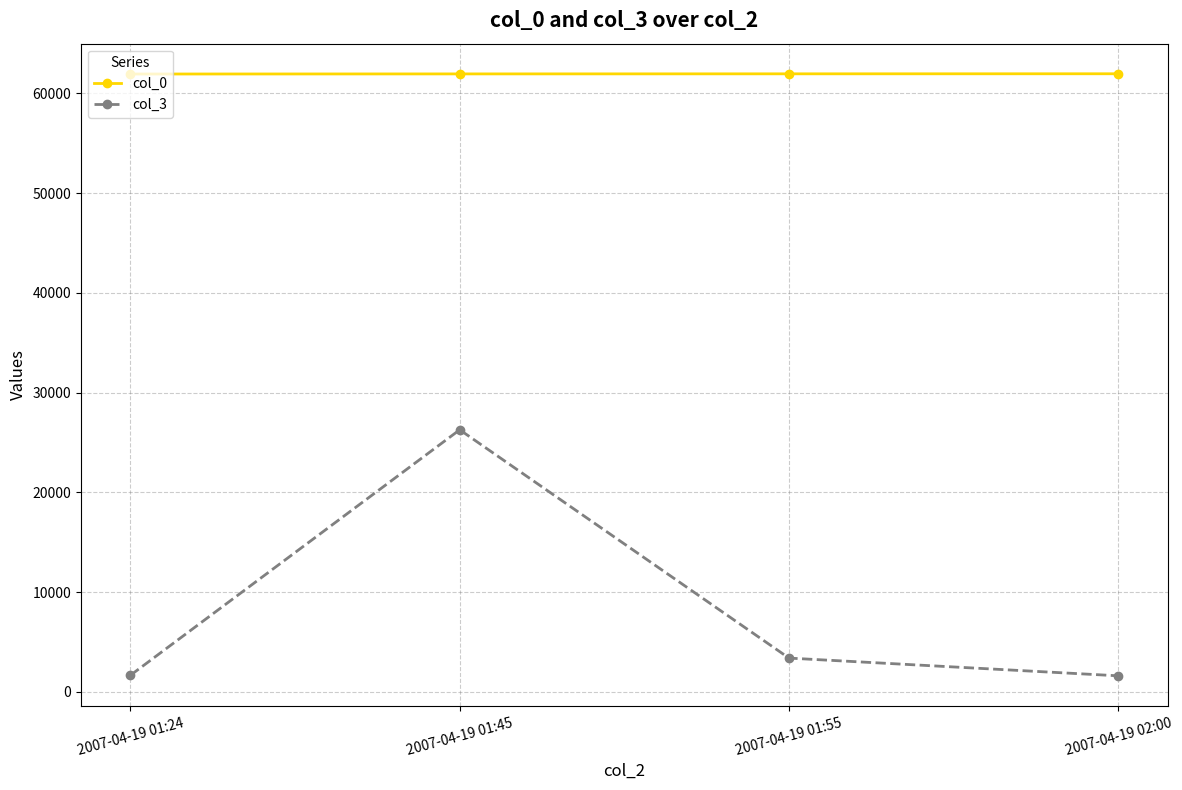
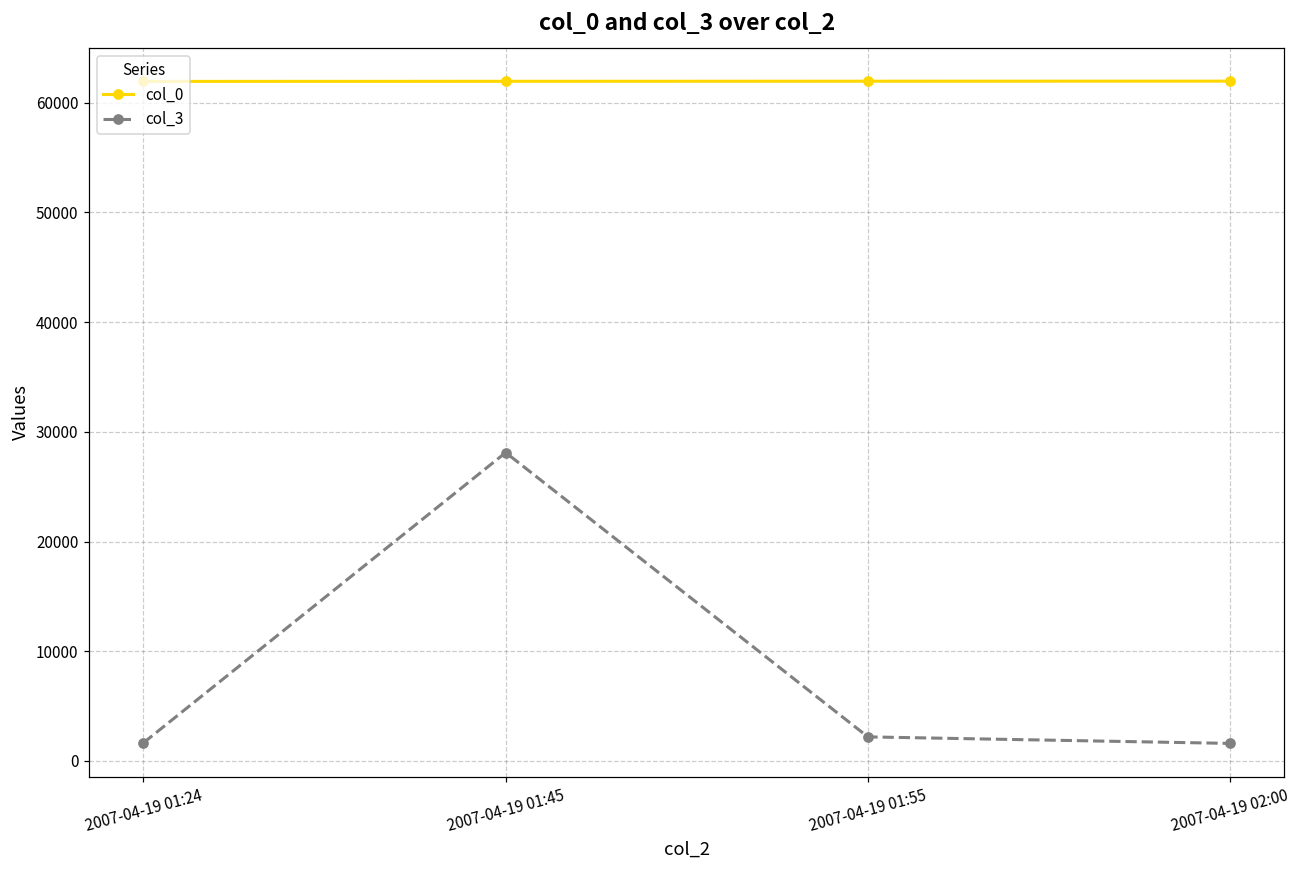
col_3, 2007-04-19 01:45: 26000 -> 28000
col_3, 2007-04-19 01:55: 3000 -> 2000
